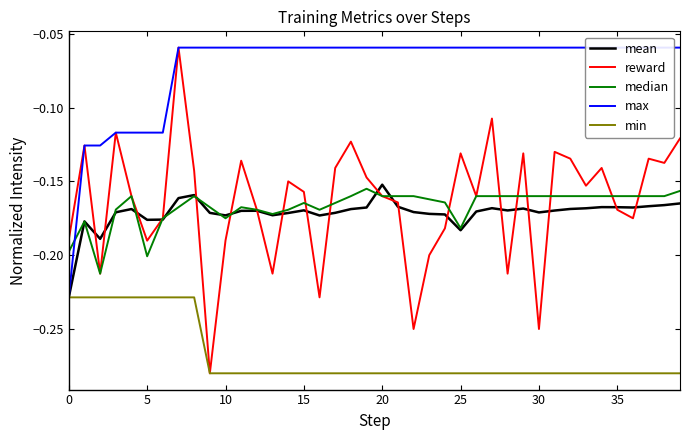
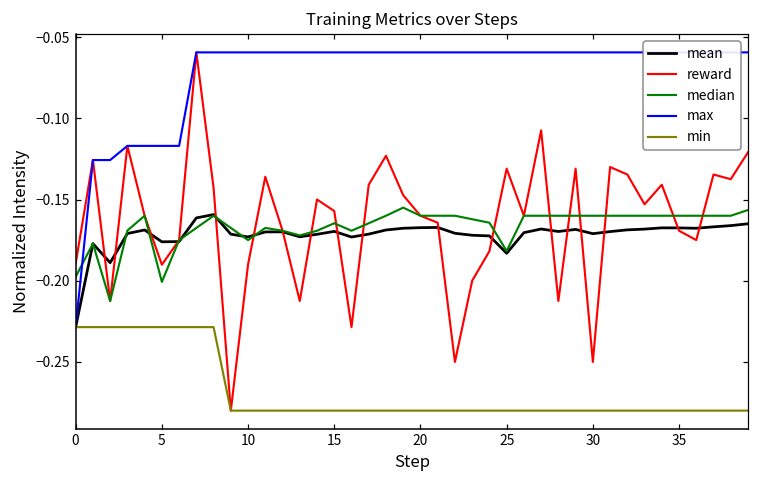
mean, 20: -0.152 -> -0.167
